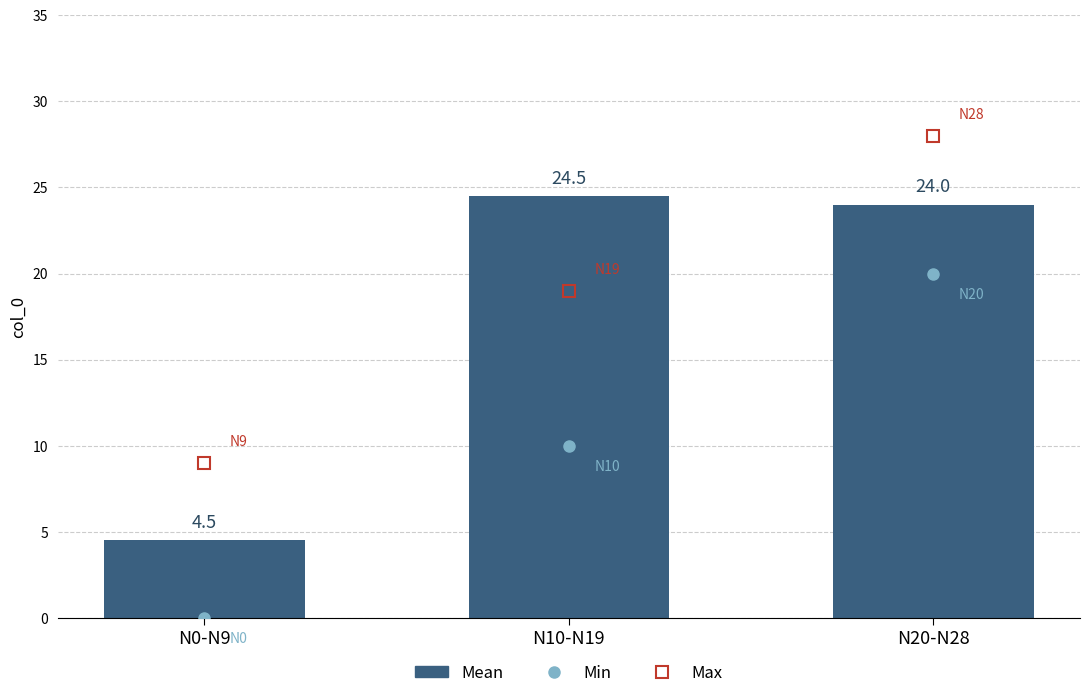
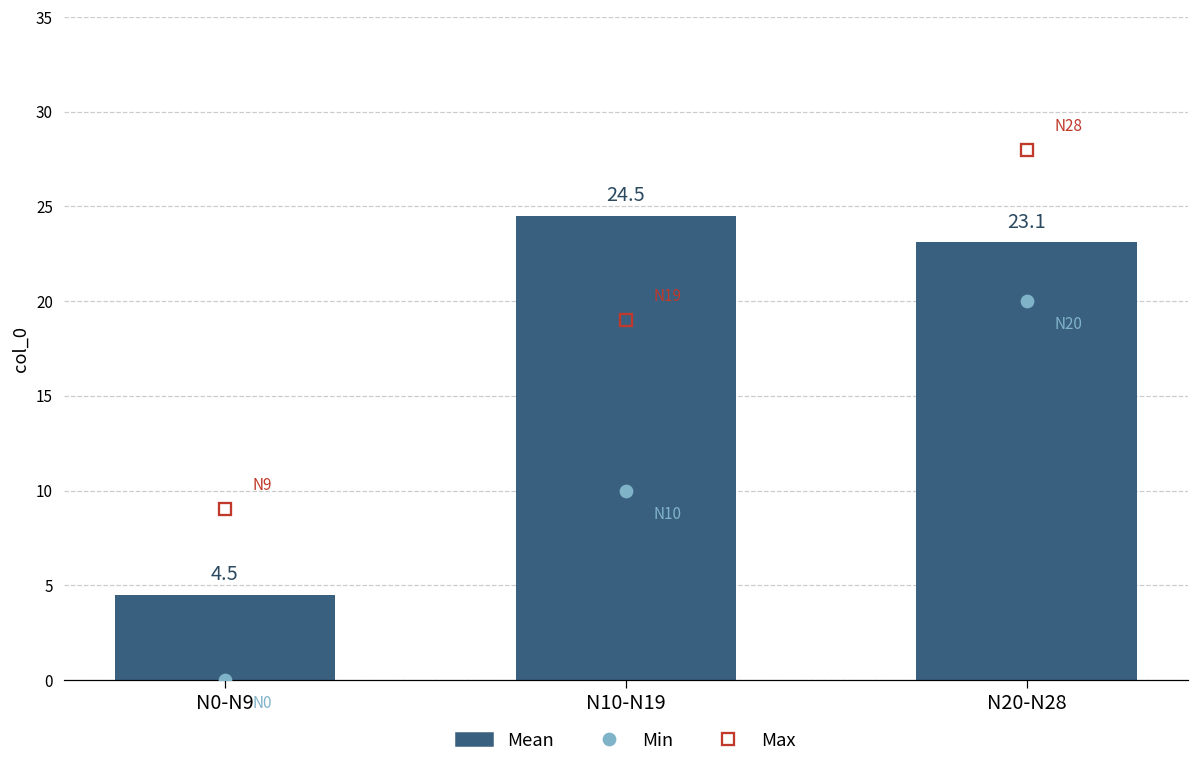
Mean, N20-N28: 24.0 -> 23.1
